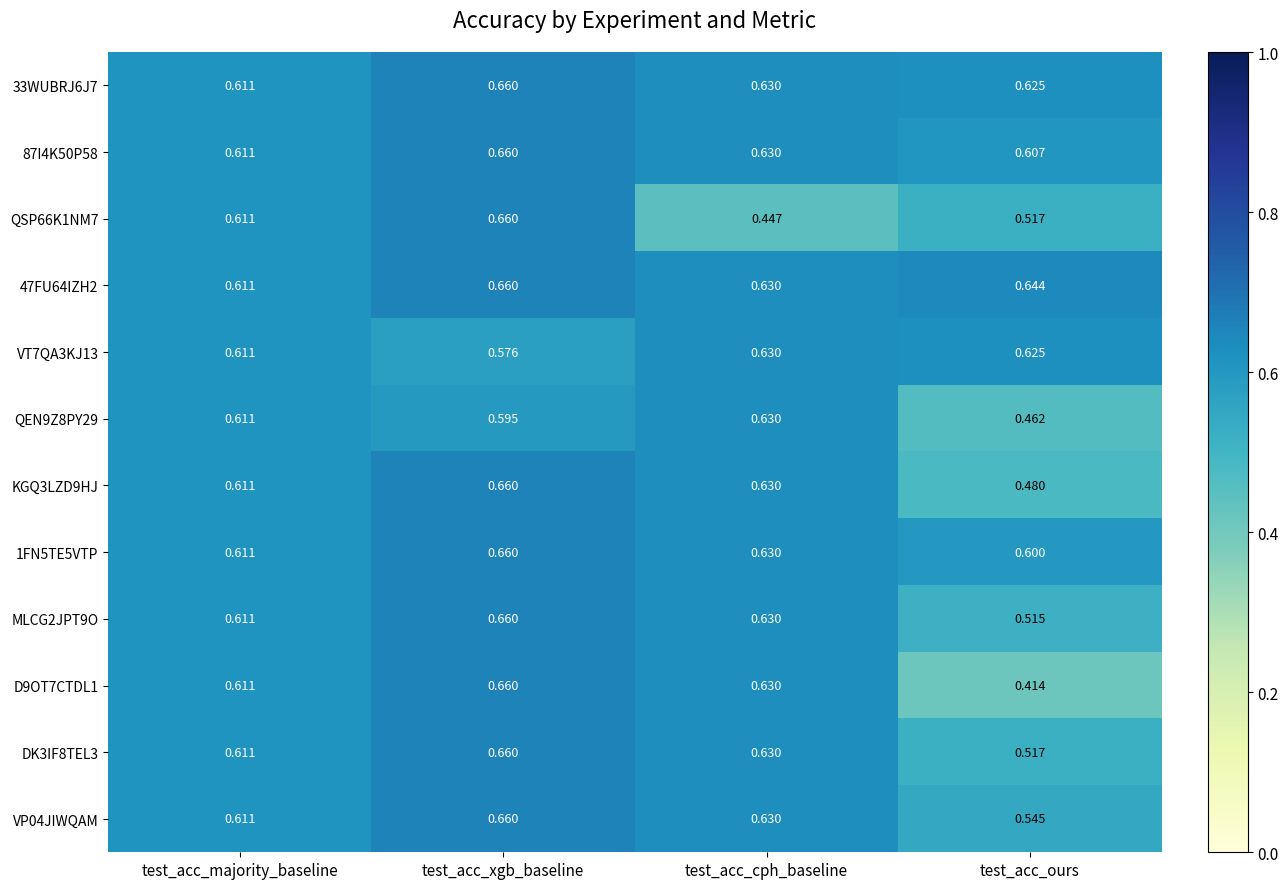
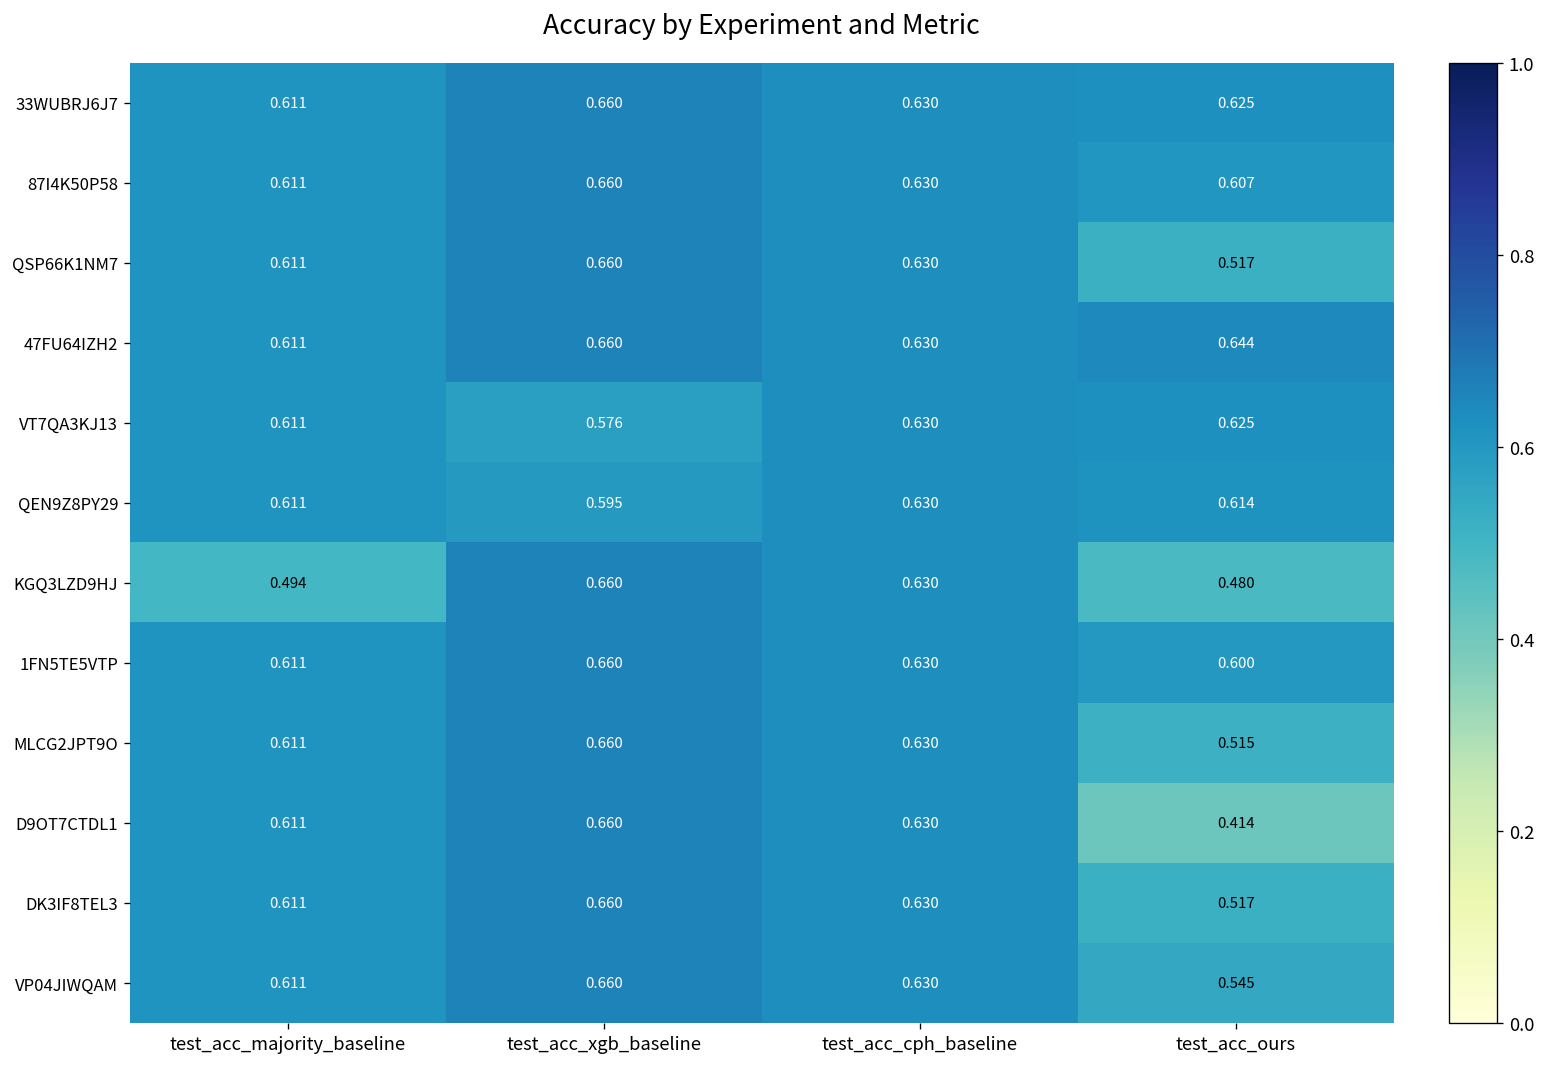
QSP66K1NM7, test_acc_cph_baseline: 0.447 -> 0.630
QEN9Z8PY29, test_acc_ours: 0.462 -> 0.614
KGQ3LZD9HJ, test_acc_majority_baseline: 0.611 -> 0.494
